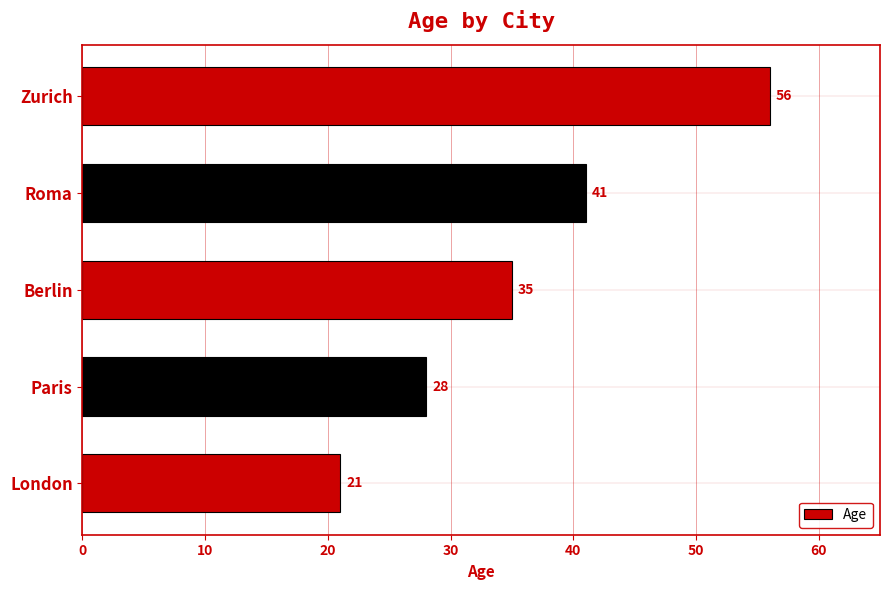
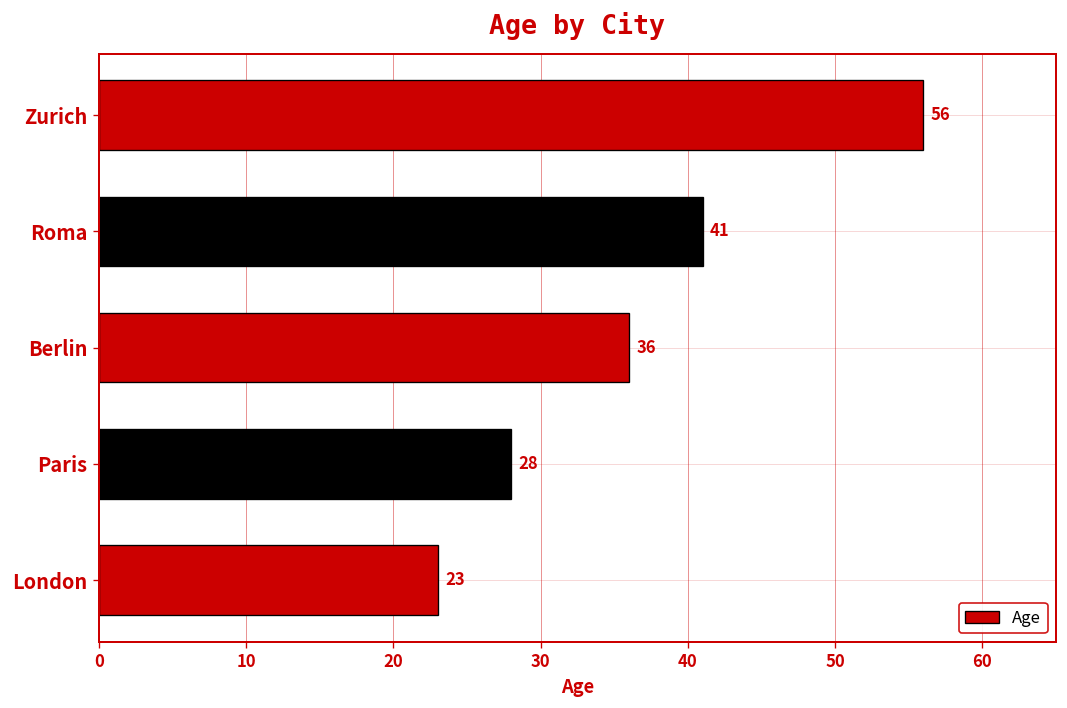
Berlin: 35 -> 36
London: 21 -> 23
